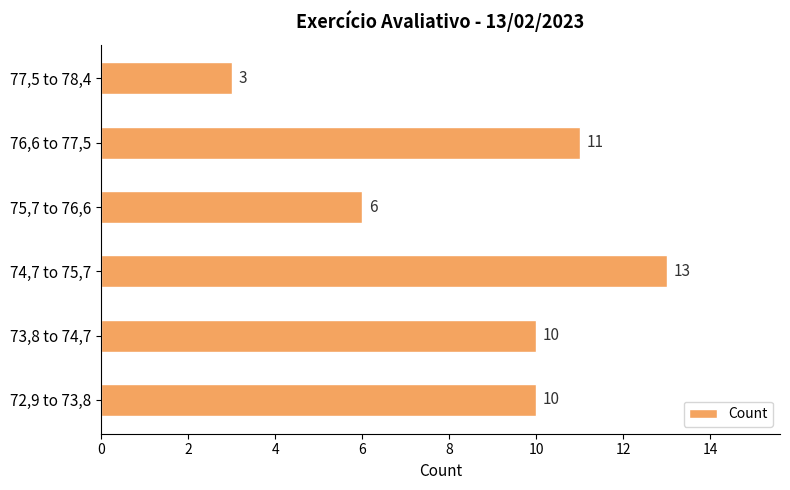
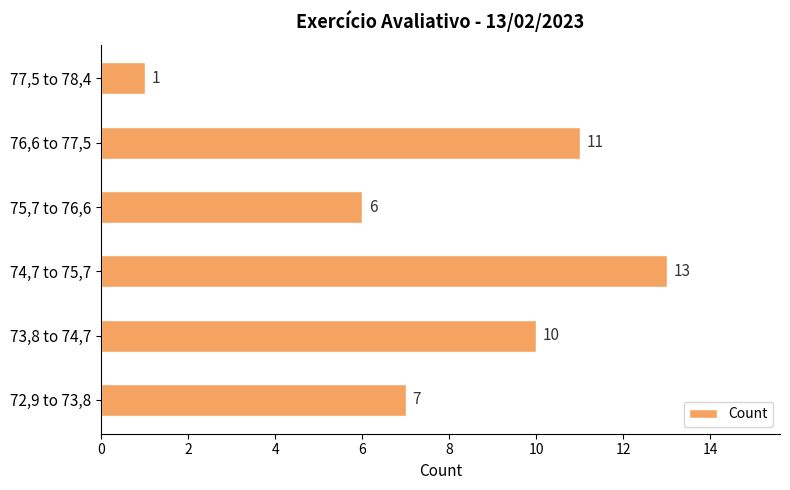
77,5 to 78,4: 3 -> 1
72,9 to 73,8: 10 -> 7
